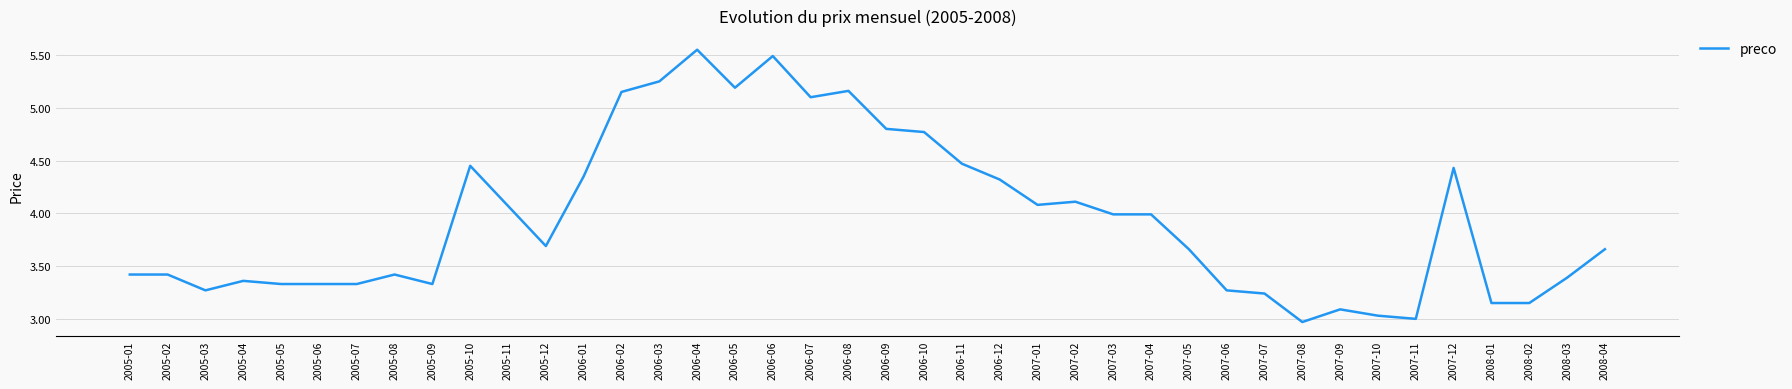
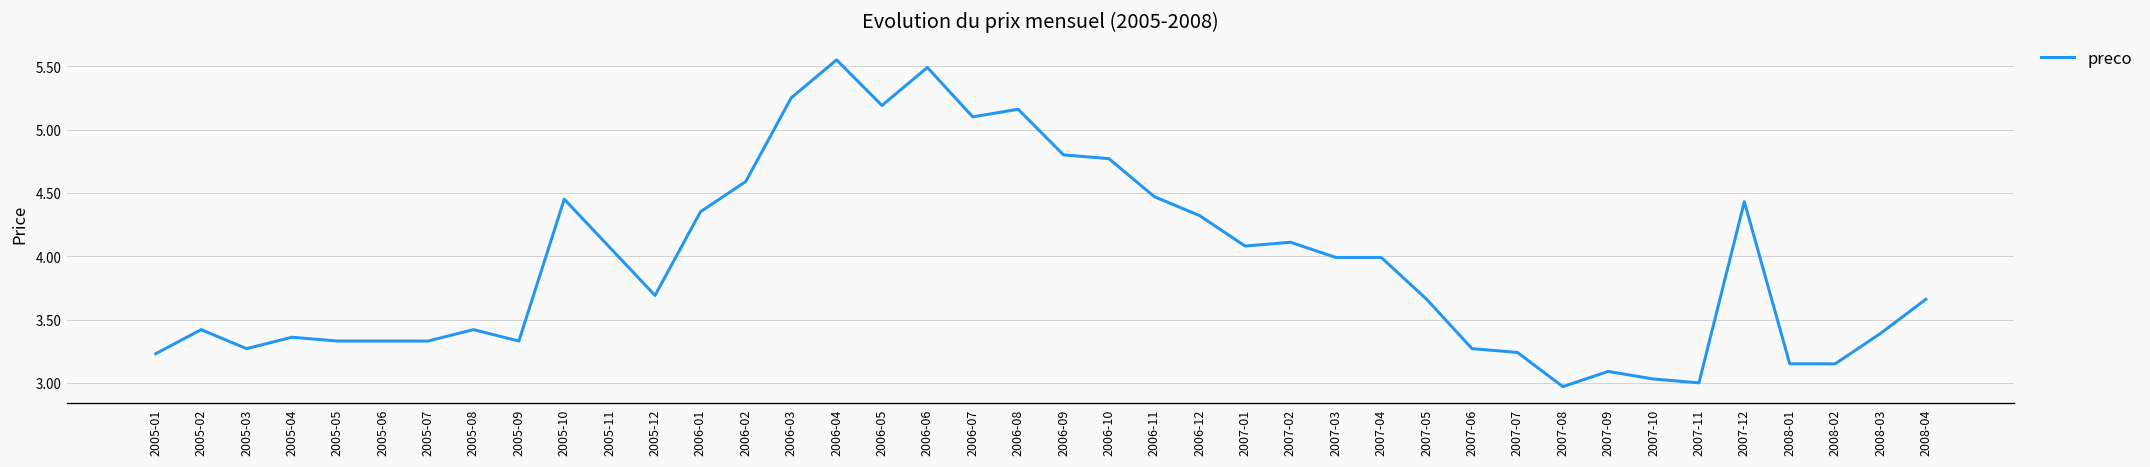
2005-01: 3.42 -> 3.23
2006-02: 5.15 -> 4.59
